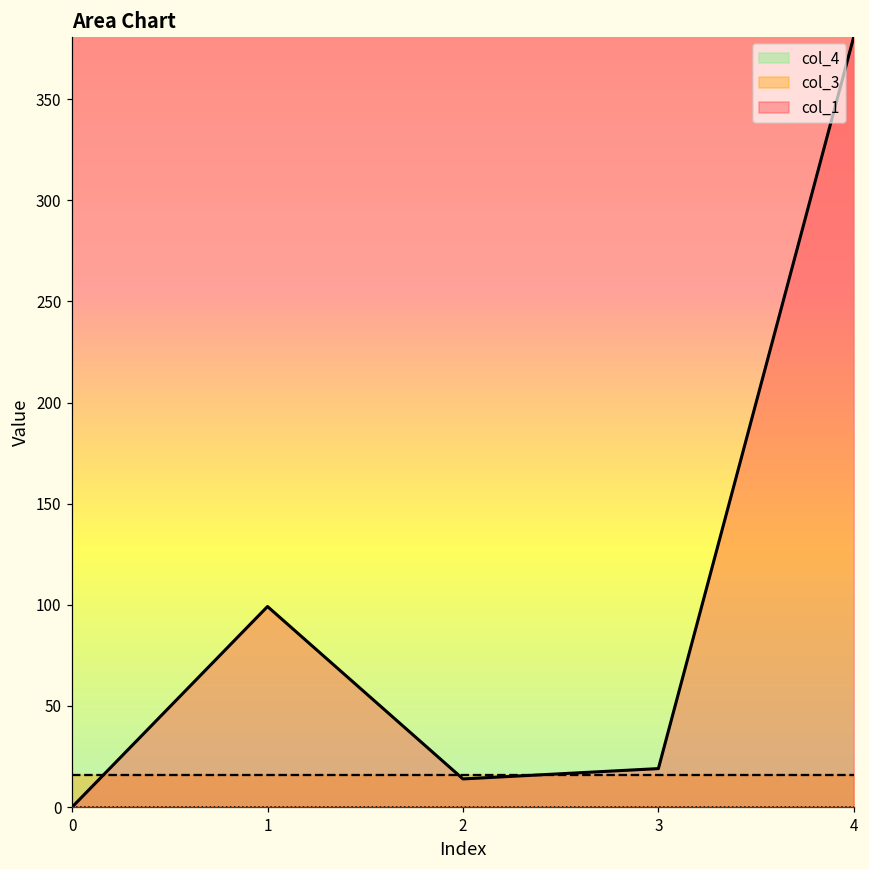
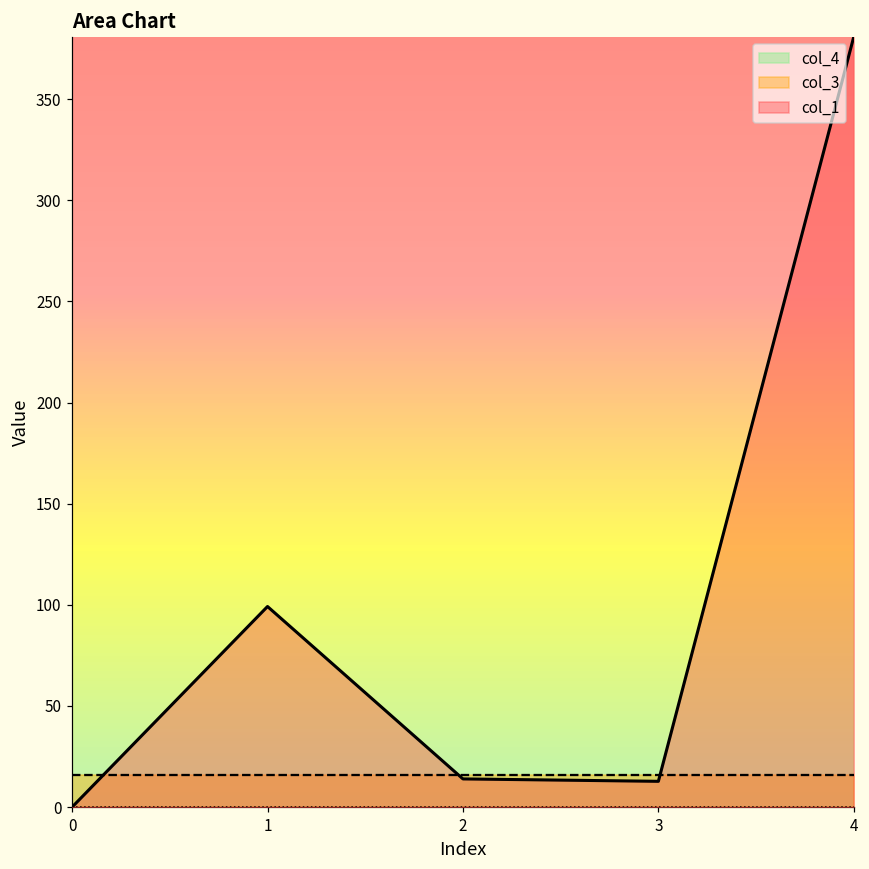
col_1, 3: 19 -> 13
